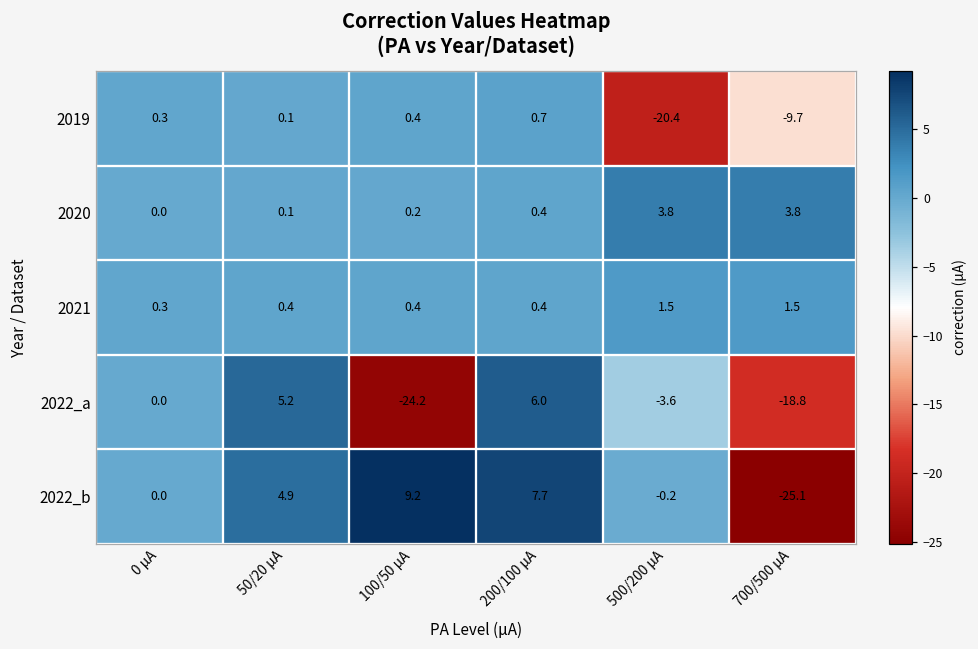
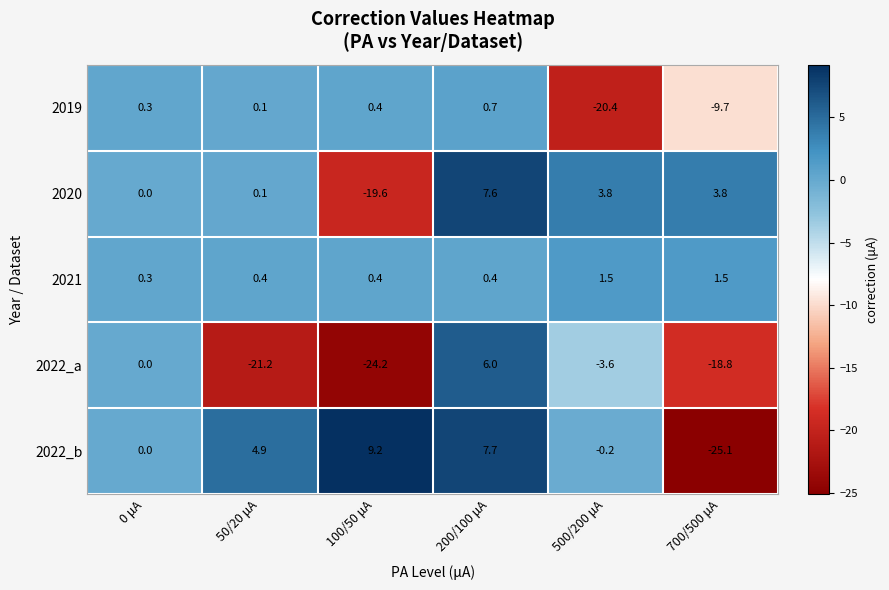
2020, 100/50 μA: 0.2 -> -19.6
2020, 200/100 μA: 0.4 -> 7.6
2022_a, 50/20 μA: 5.2 -> -21.2
